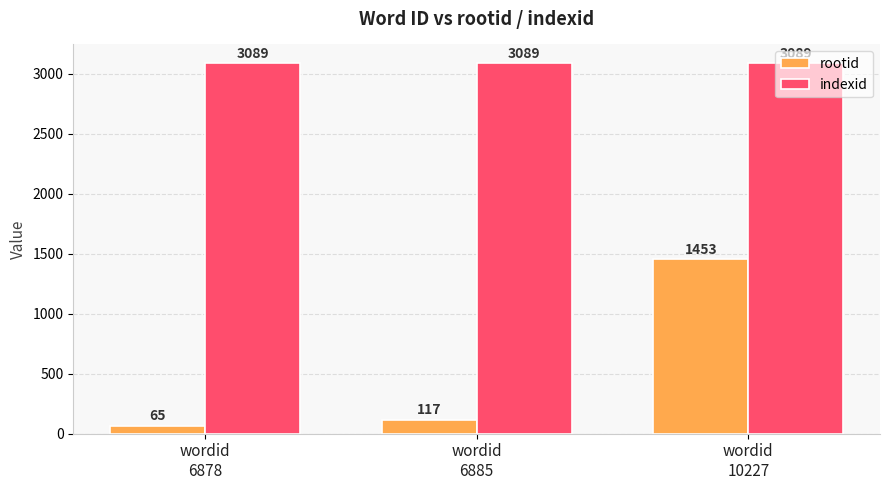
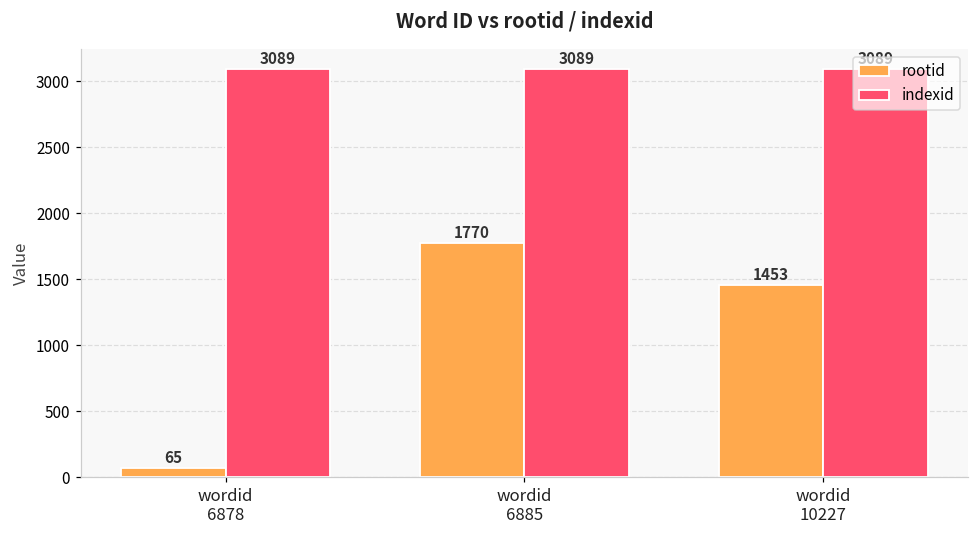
rootid, wordid 6885: 117 -> 1770
